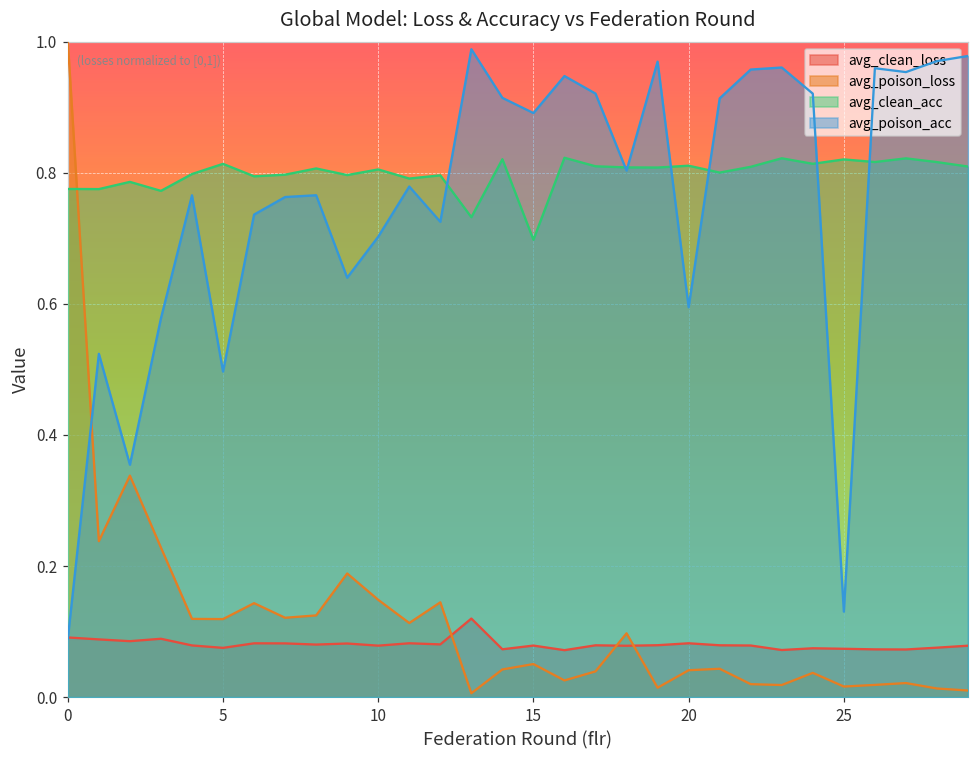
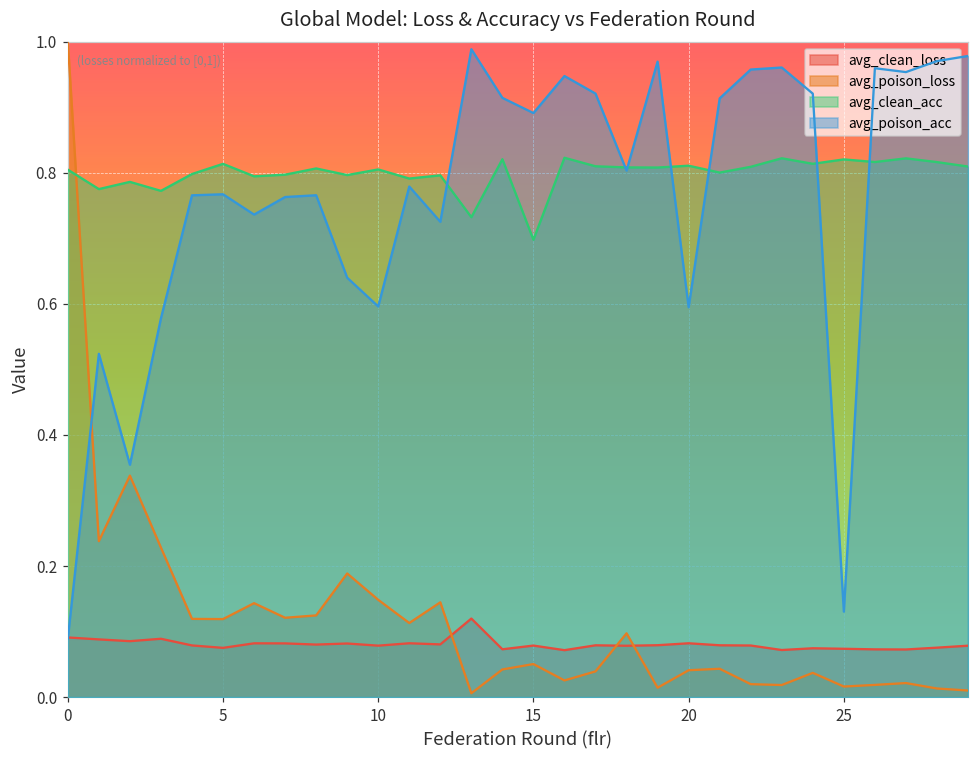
avg_clean_acc, 0: 0.78 -> 0.80
avg_poison_acc, 5: 0.50 -> 0.77
avg_poison_acc, 10: 0.70 -> 0.60
